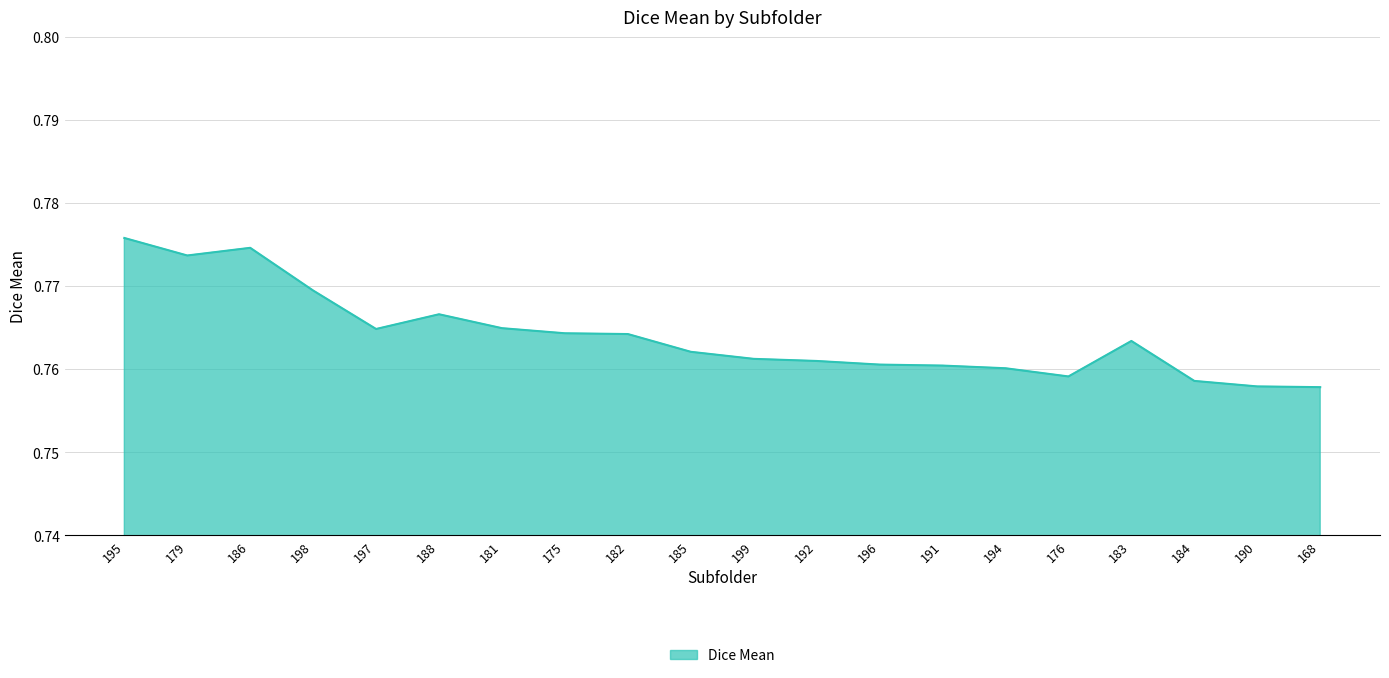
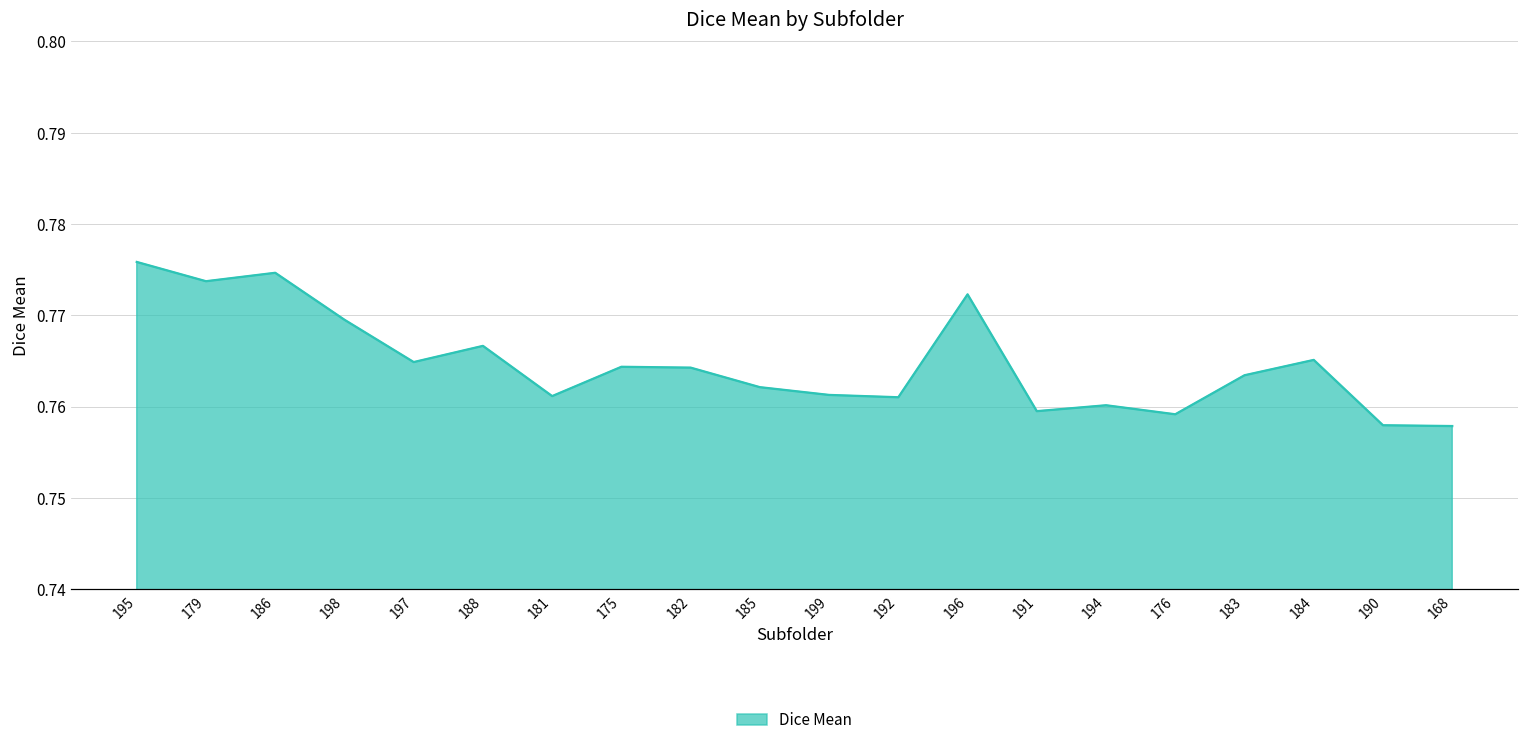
181: 0.765 -> 0.761
196: 0.761 -> 0.772
191: 0.760 -> 0.759
184: 0.759 -> 0.765
